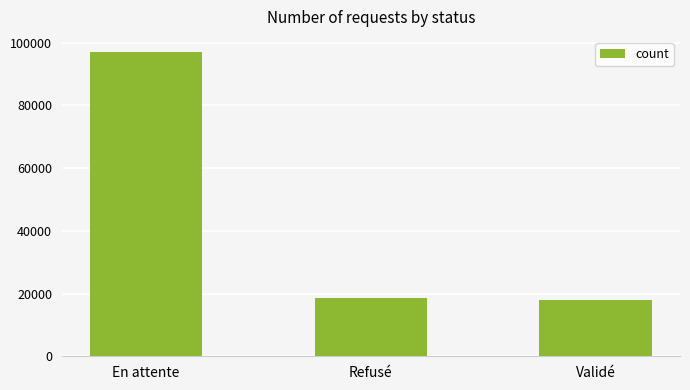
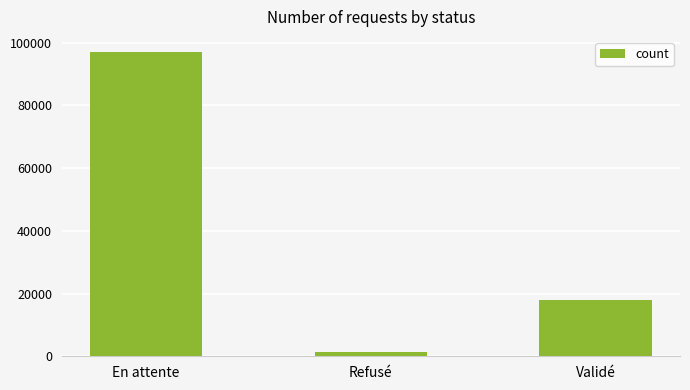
Refusé: 19000 -> 1000
